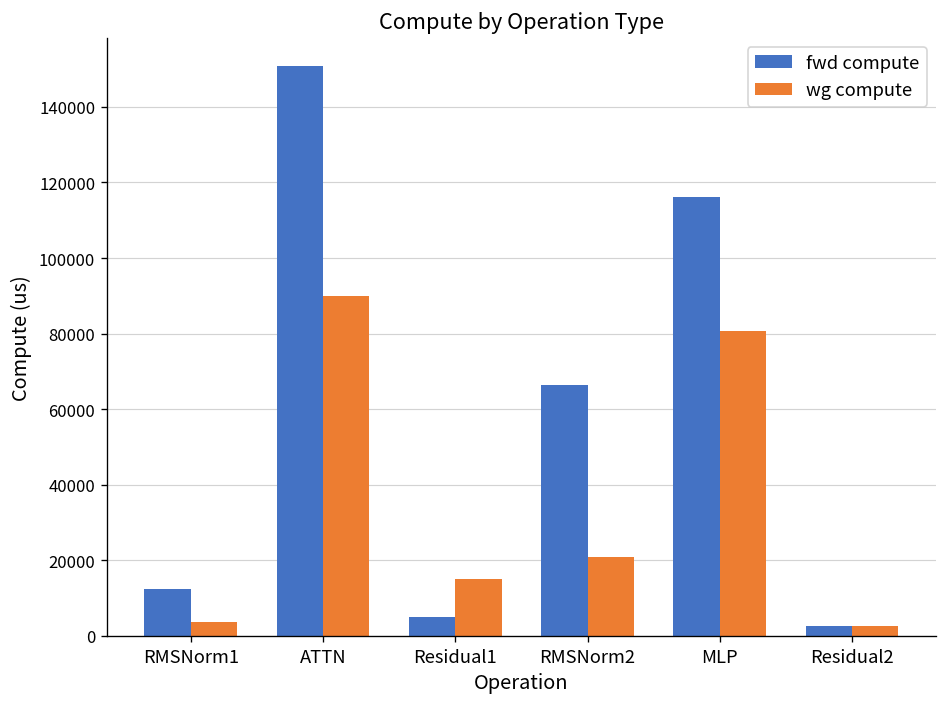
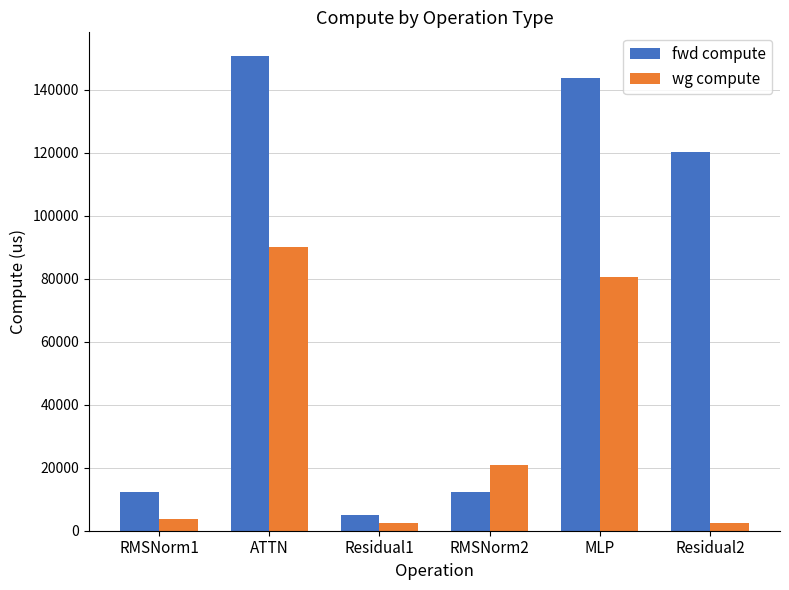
wg compute, Residual1: 15000 -> 2000
fwd compute, RMSNorm2: 66000 -> 12000
fwd compute, MLP: 116000 -> 144000
fwd compute, Residual2: 2000 -> 120000
